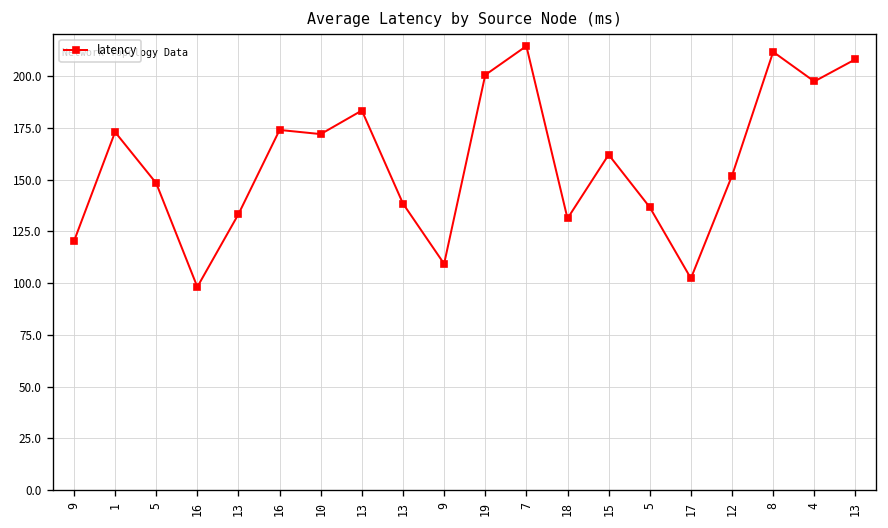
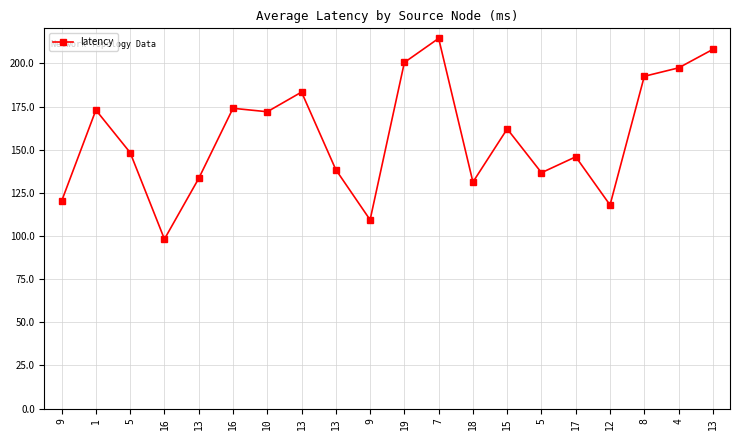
17: 102 -> 146
12: 152 -> 118
8: 212 -> 193
